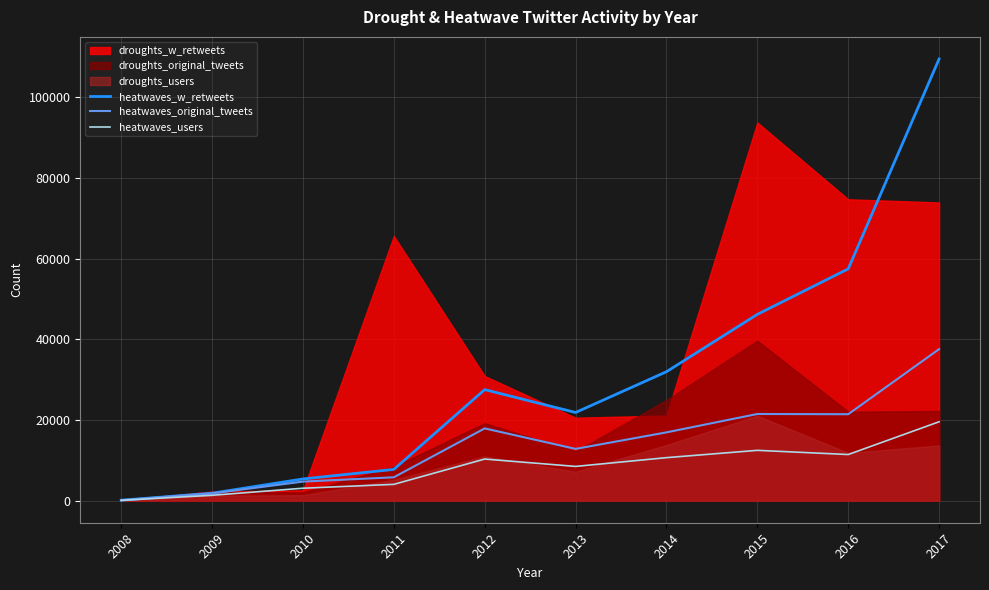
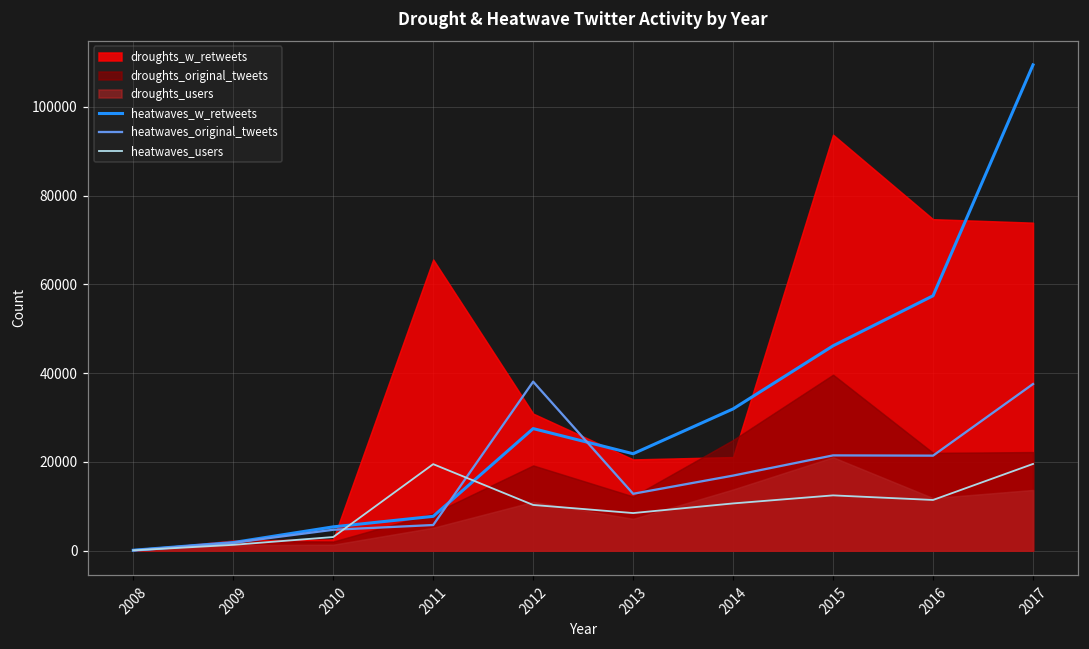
heatwaves_users, 2011: 4000 -> 20000
heatwaves_original_tweets, 2012: 18000 -> 38000
